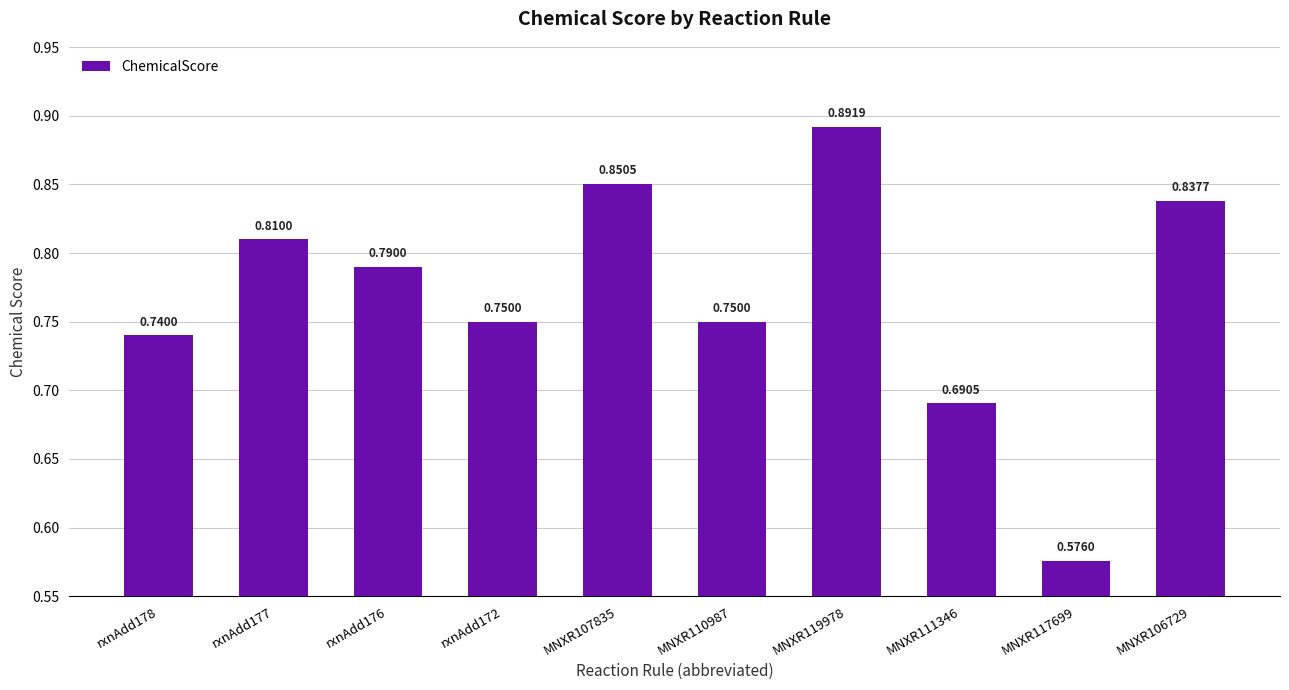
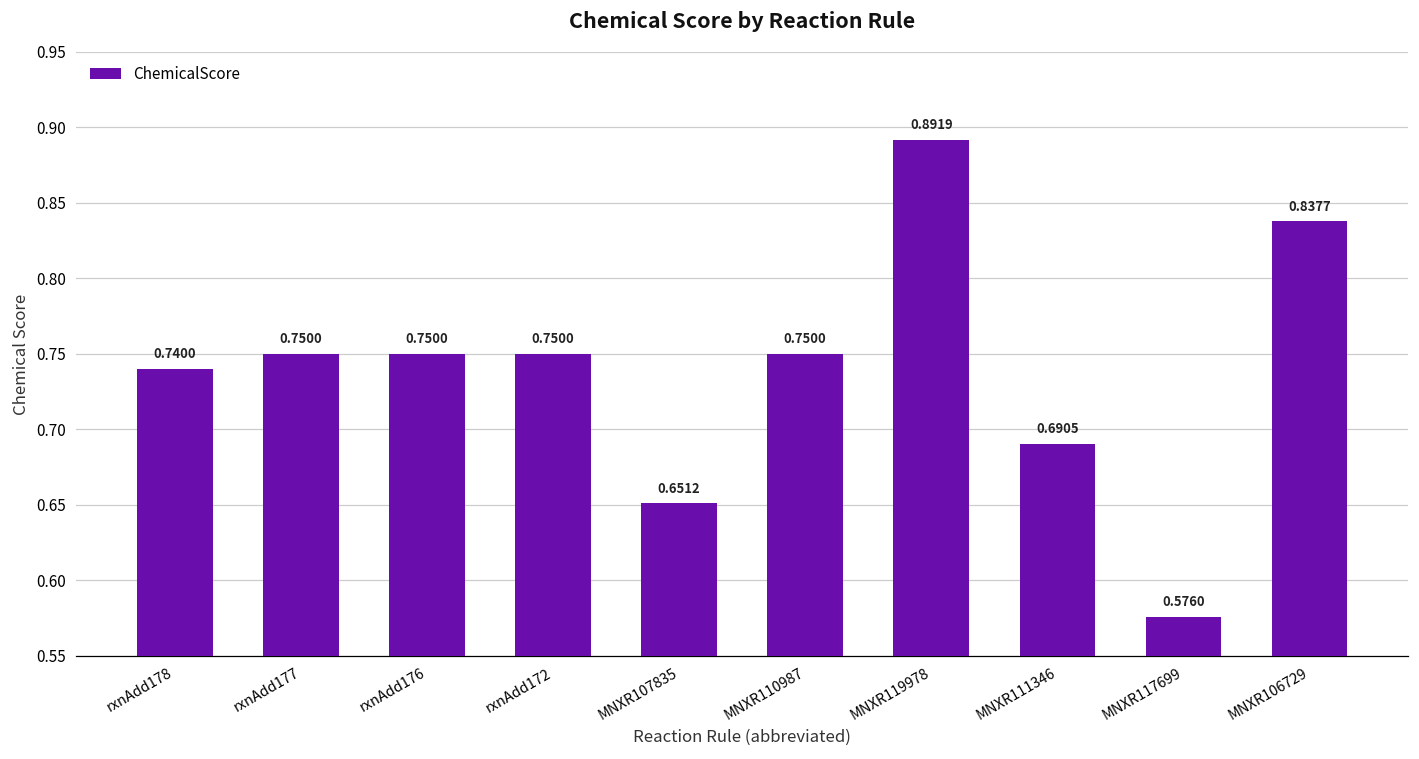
rxnAdd177: 0.8100 -> 0.7500
rxnAdd176: 0.7900 -> 0.7500
MNXR107835: 0.8505 -> 0.6512
